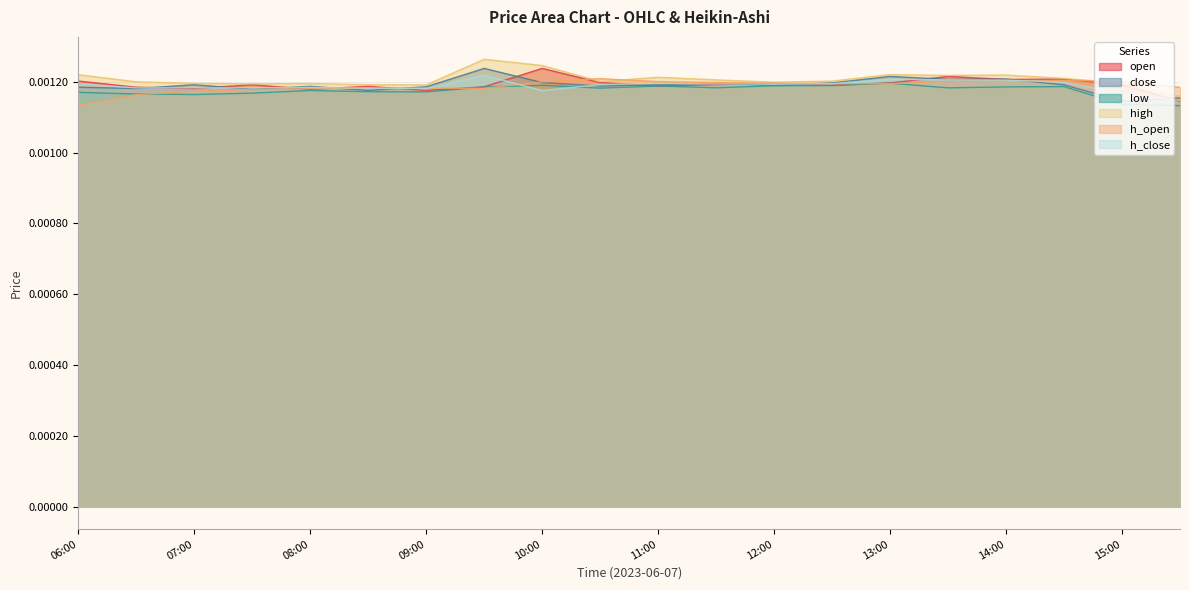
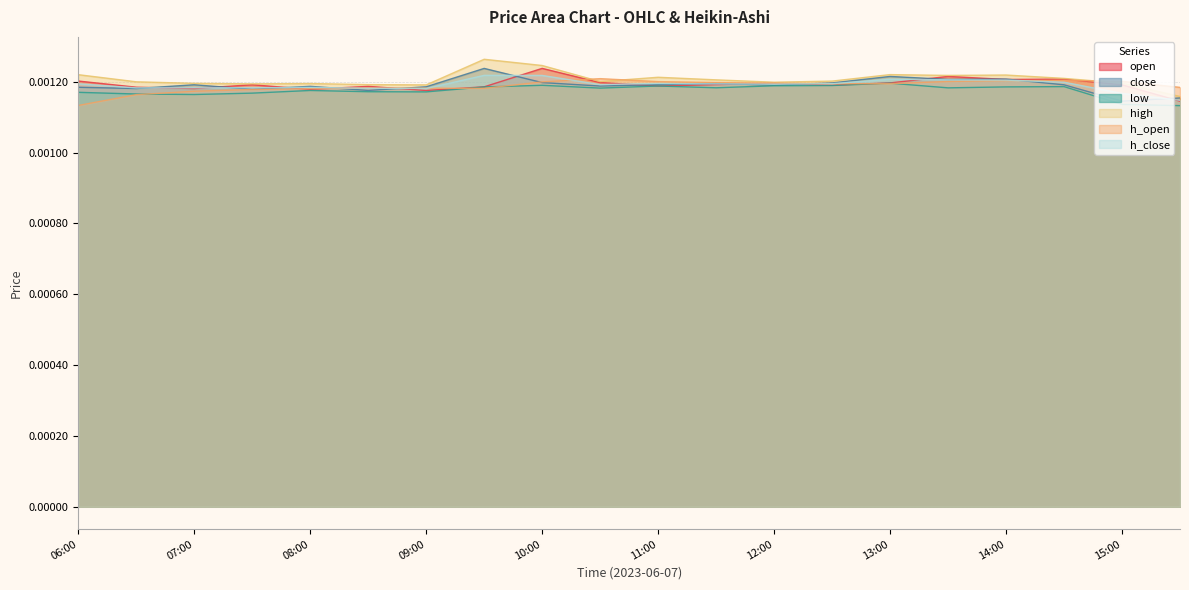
h_close, 10:00: 0.00118 -> 0.00122
